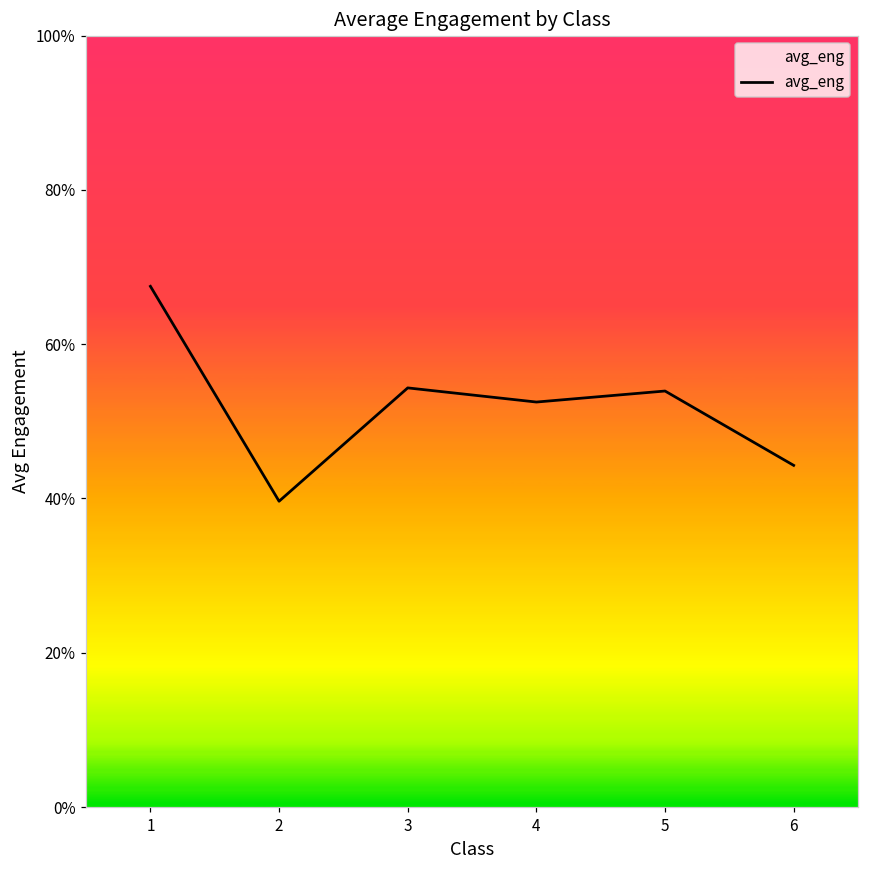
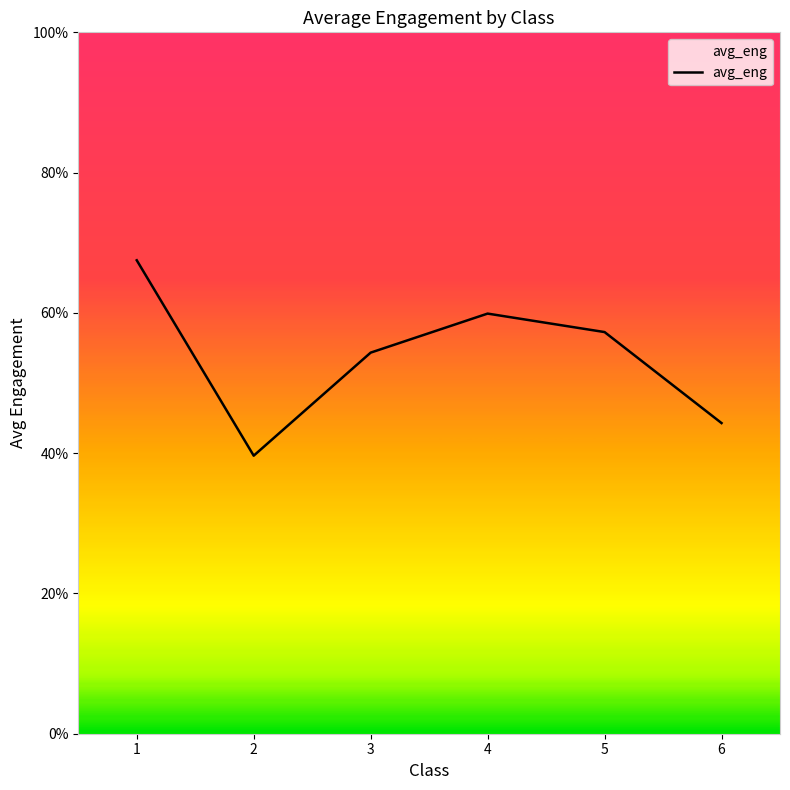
4: 53% -> 60%
5: 54% -> 57%
